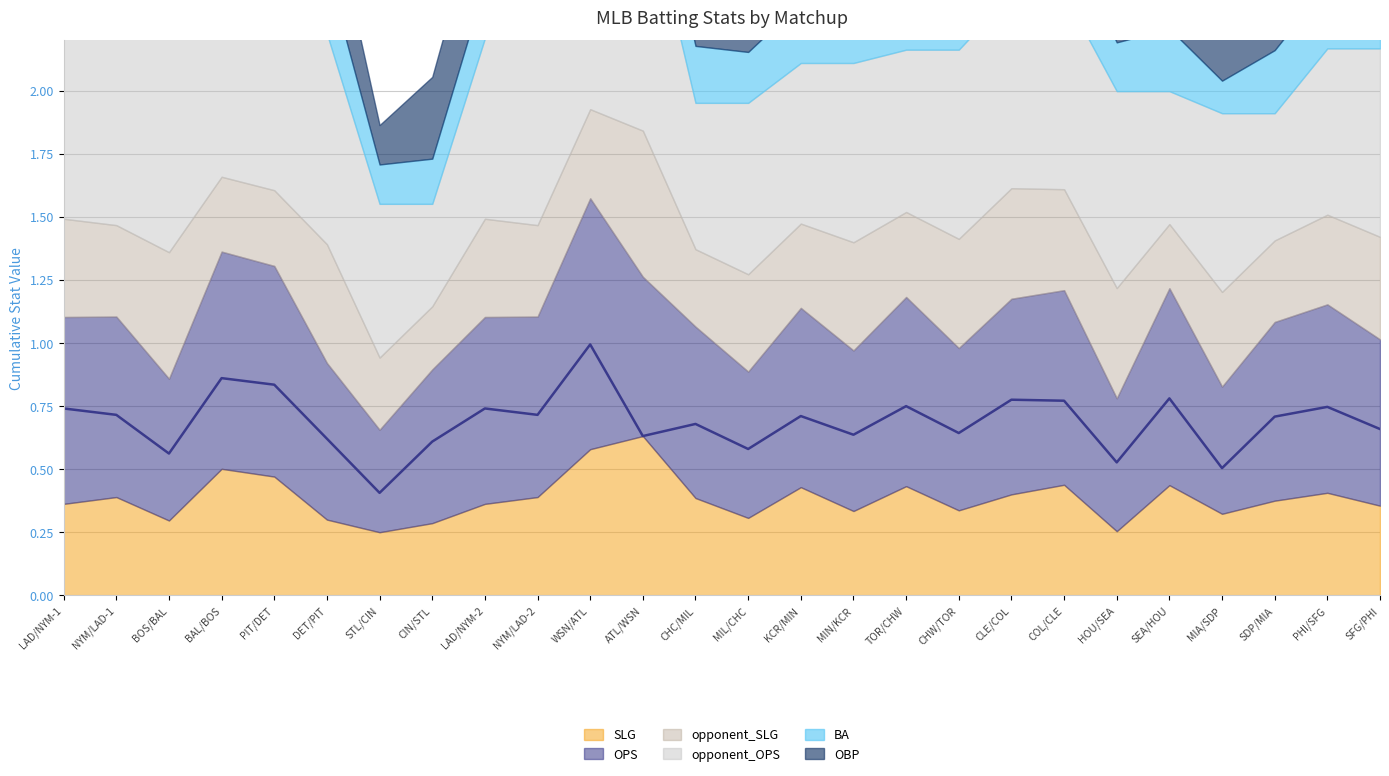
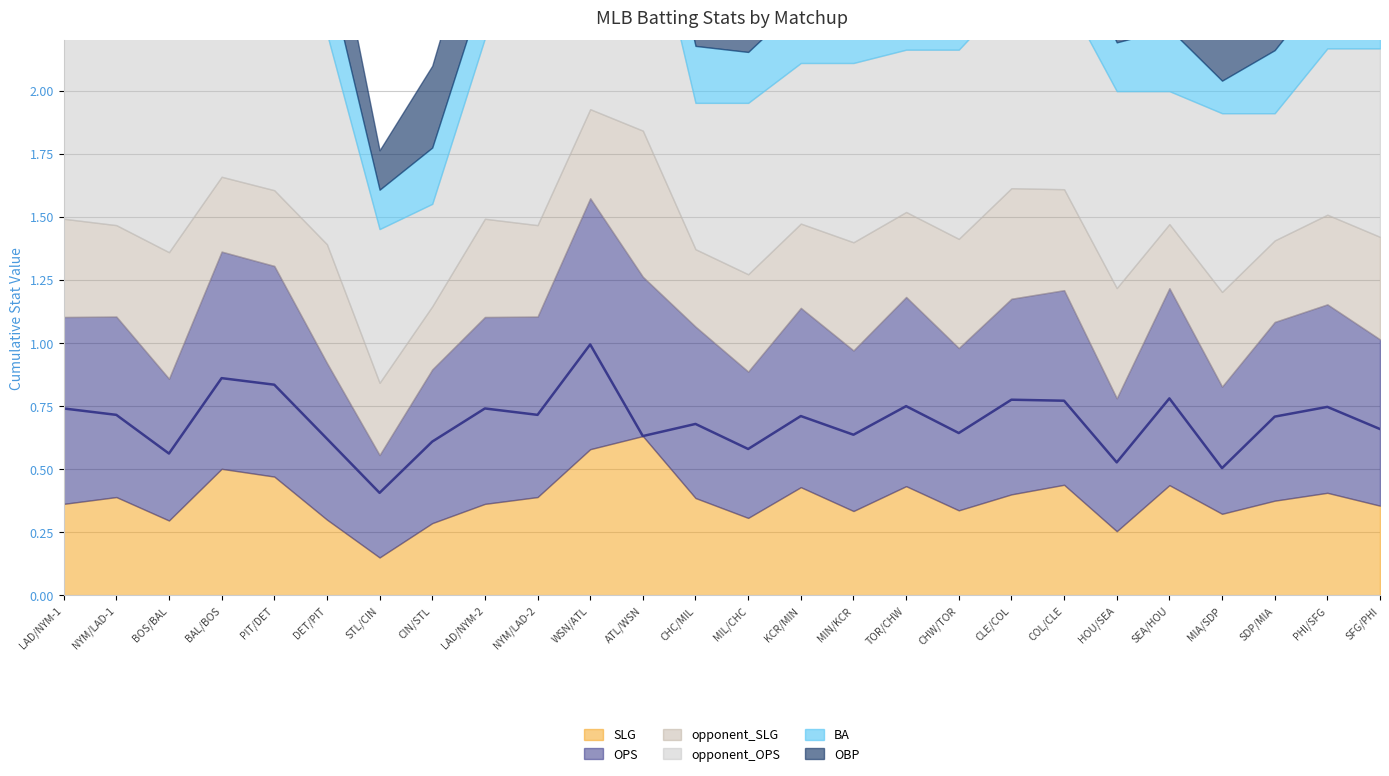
SLG, STL/CIN: 0.25 -> 0.15
BA, CIN/STL: 0.18 -> 0.22
